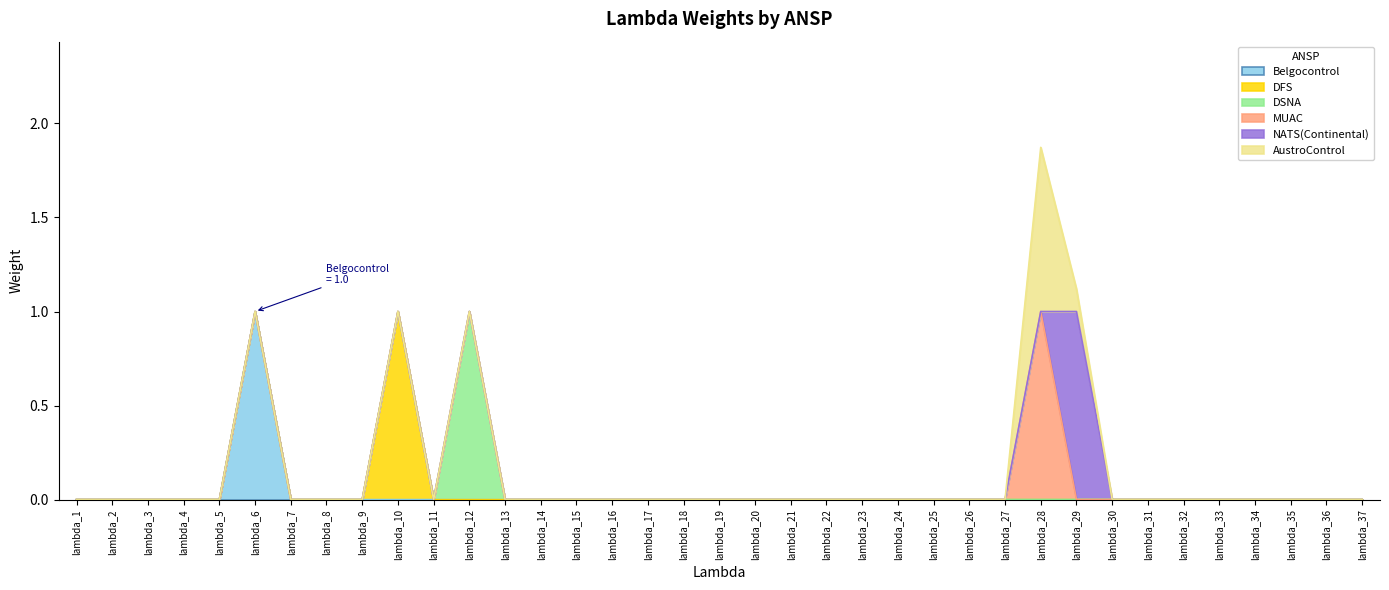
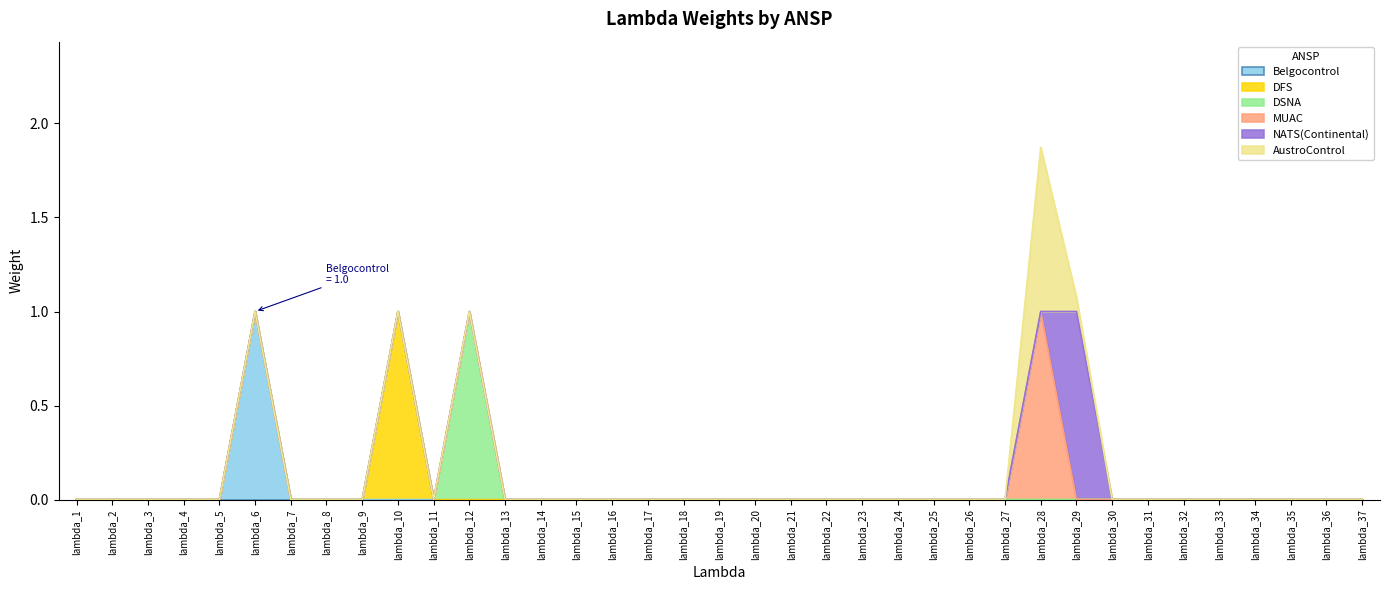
AustroControl, lambda_29: 0.12 -> 0.07
